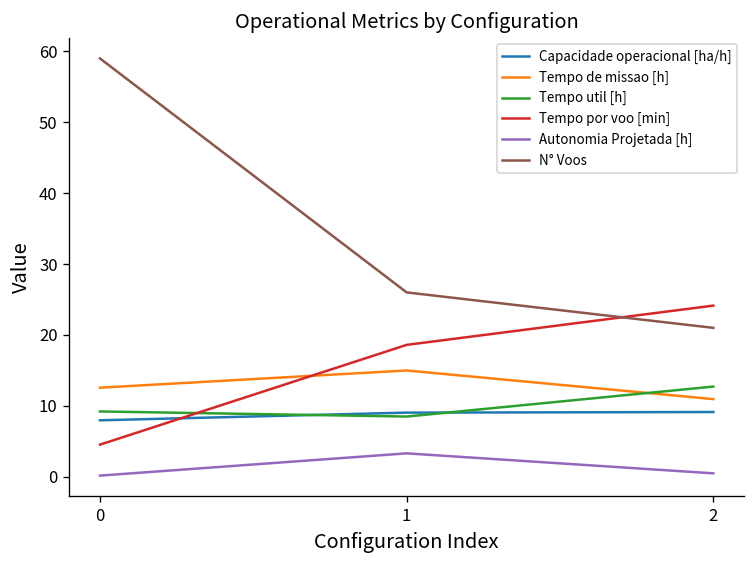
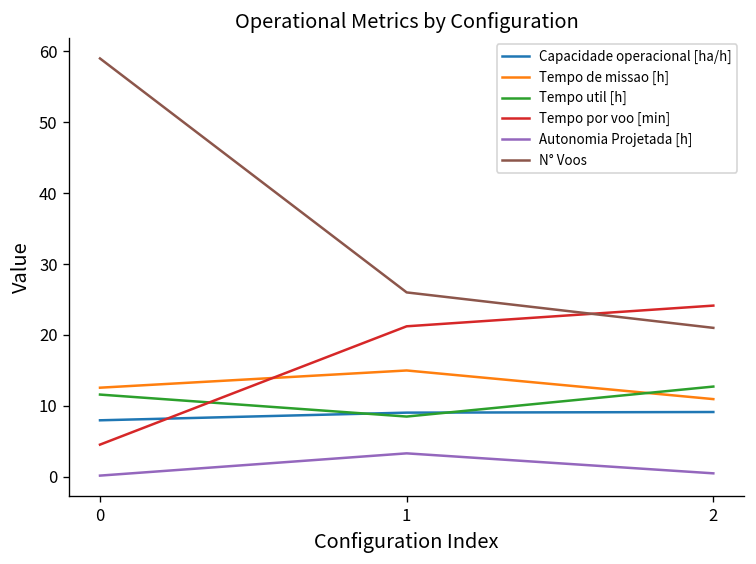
Tempo util [h], 0: 9 -> 12
Tempo por voo [min], 1: 19 -> 21
